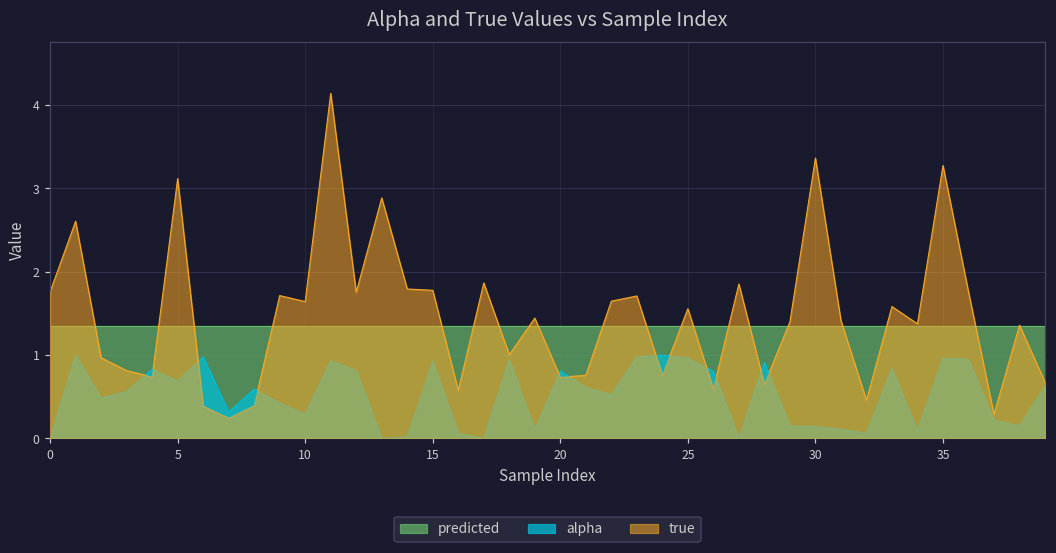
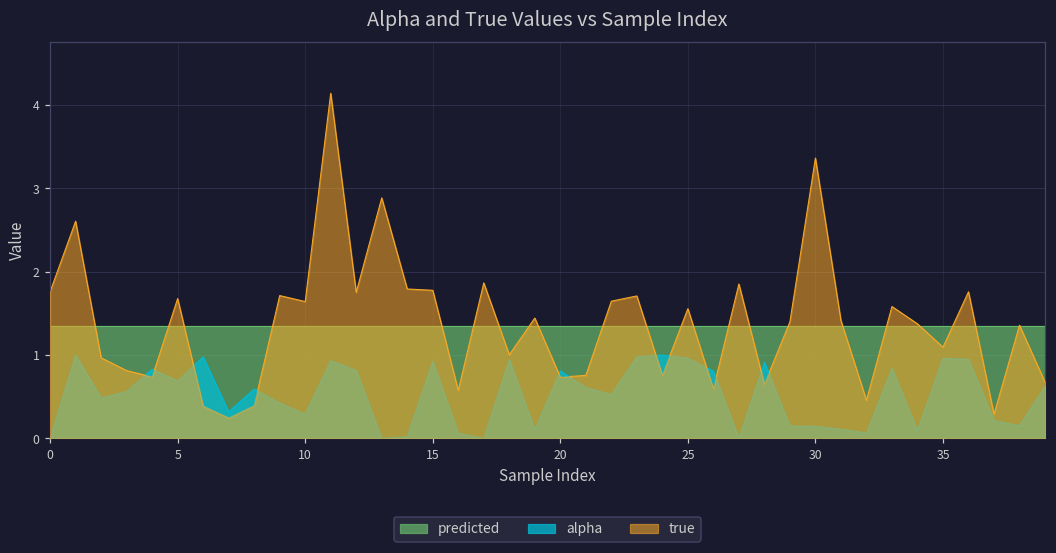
true, 5: 3.1 -> 1.7
true, 35: 3.3 -> 1.1
